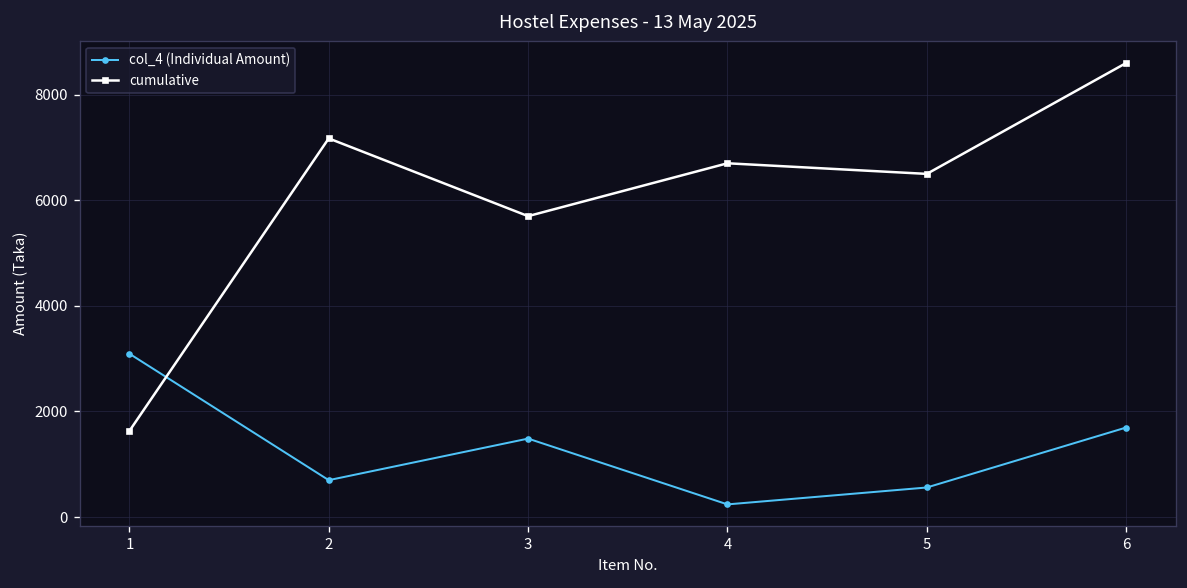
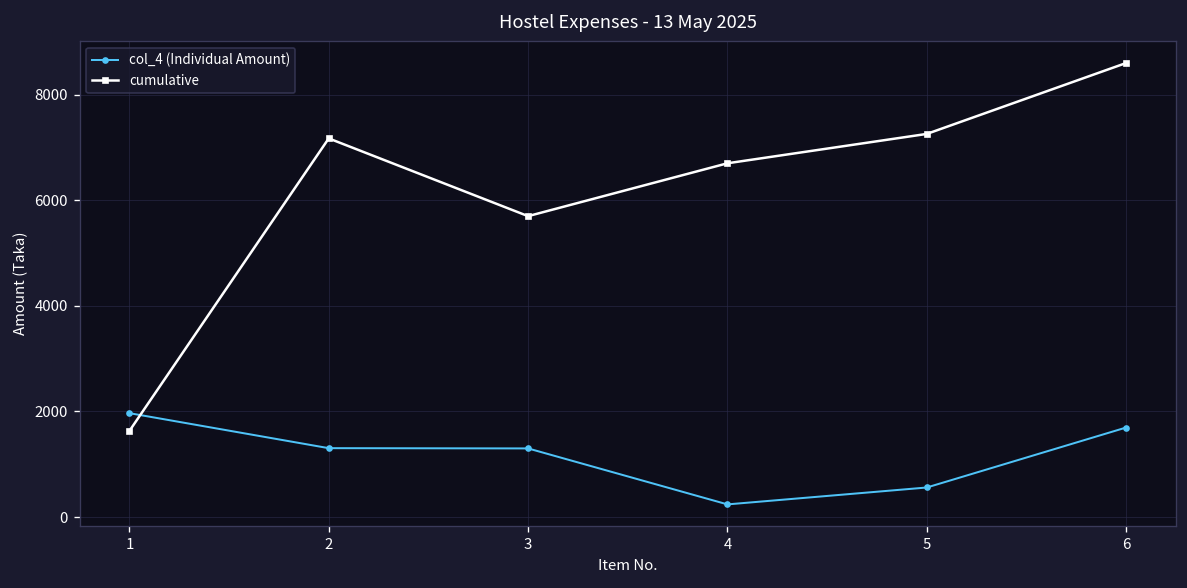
col_4 (Individual Amount), 1: 3100 -> 2000
col_4 (Individual Amount), 2: 700 -> 1300
col_4 (Individual Amount), 3: 1500 -> 1300
cumulative, 5: 6500 -> 7300
